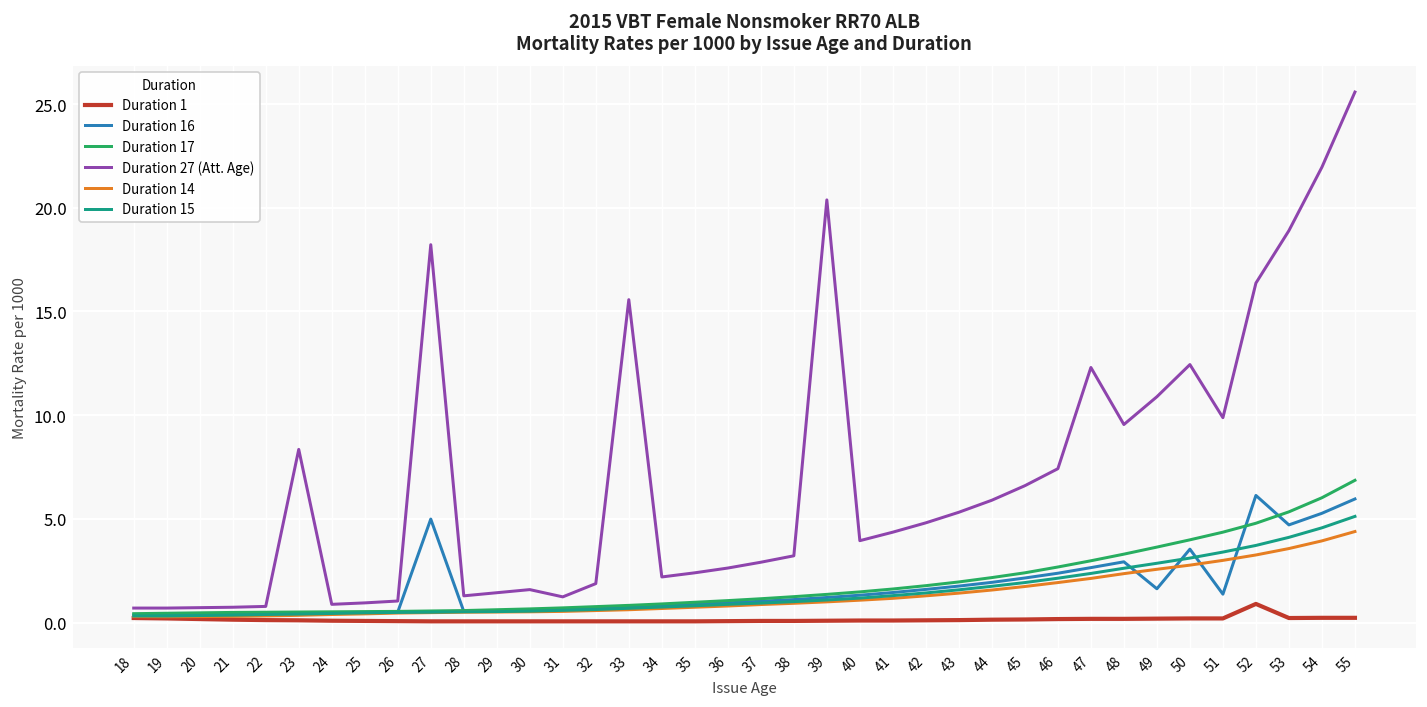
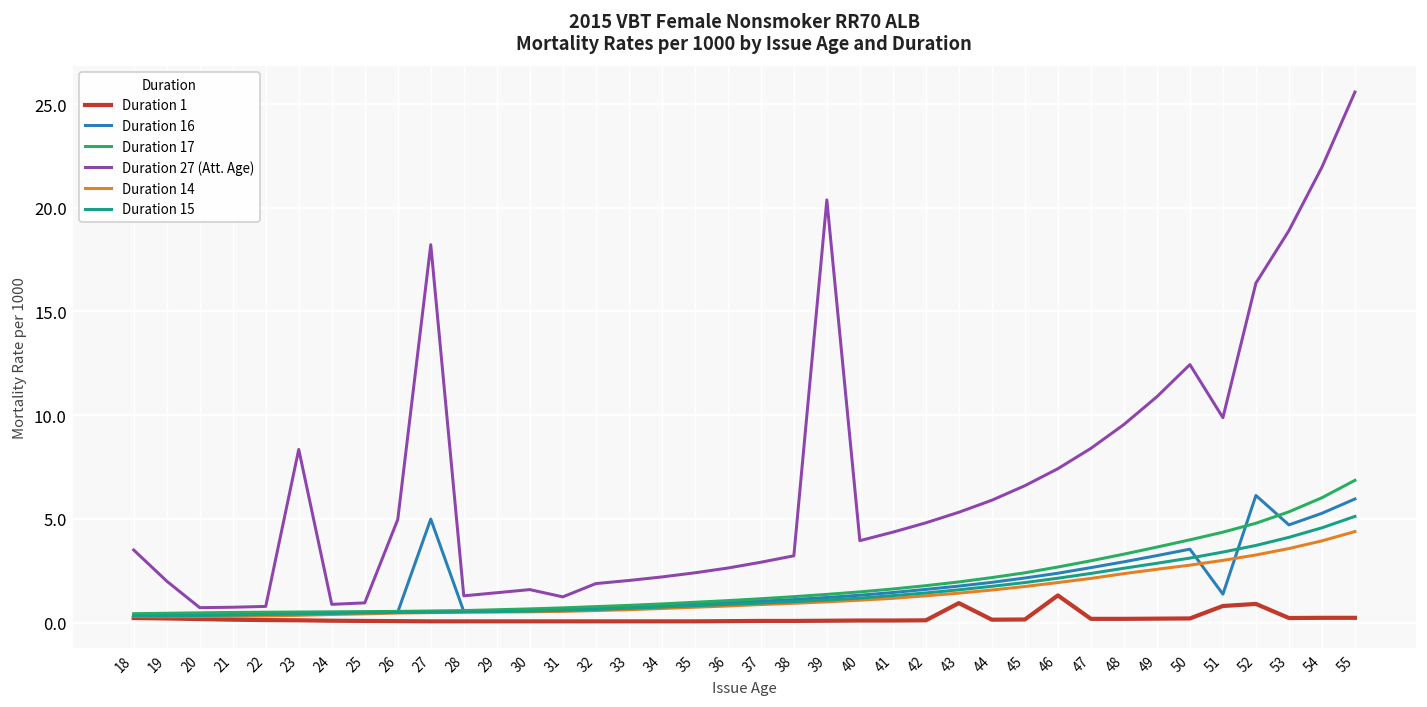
Duration 27 (Att. Age), 18: 0.7 -> 3.5
Duration 27 (Att. Age), 19: 0.7 -> 2.0
Duration 27 (Att. Age), 26: 1.0 -> 5.0
Duration 27 (Att. Age), 33: 15.6 -> 2.0
Duration 1, 43: 0.1 -> 0.9
Duration 1, 46: 0.2 -> 1.3
Duration 27 (Att. Age), 47: 12.3 -> 8.4
Duration 16, 49: 1.6 -> 3.2
Duration 1, 51: 0.2 -> 0.8
